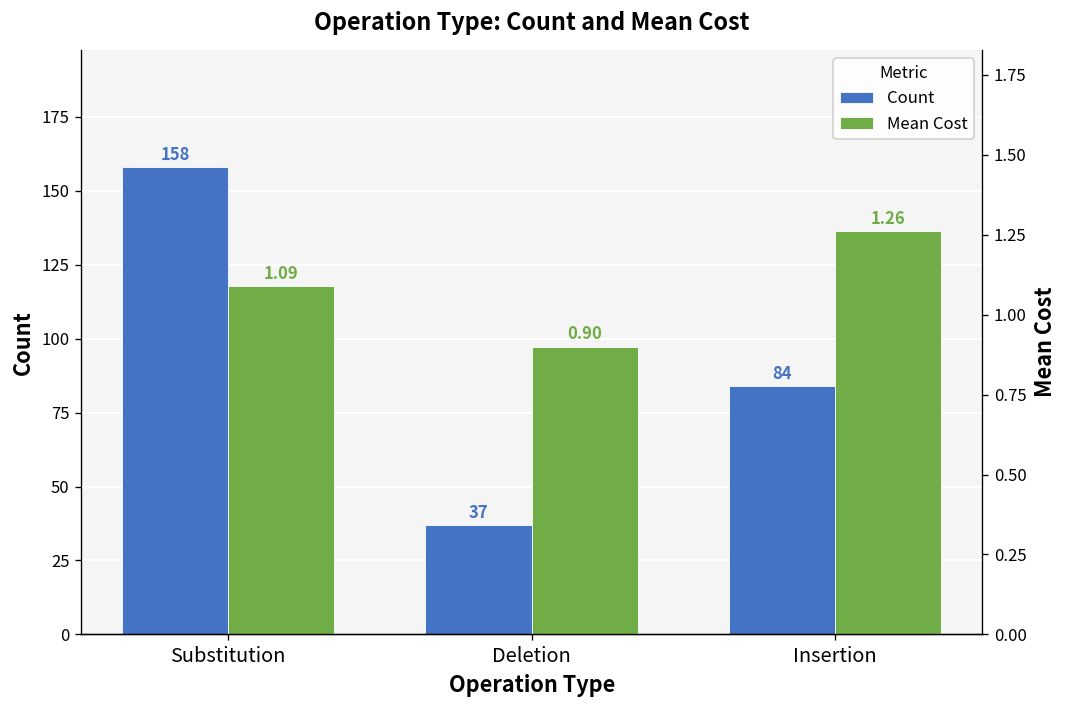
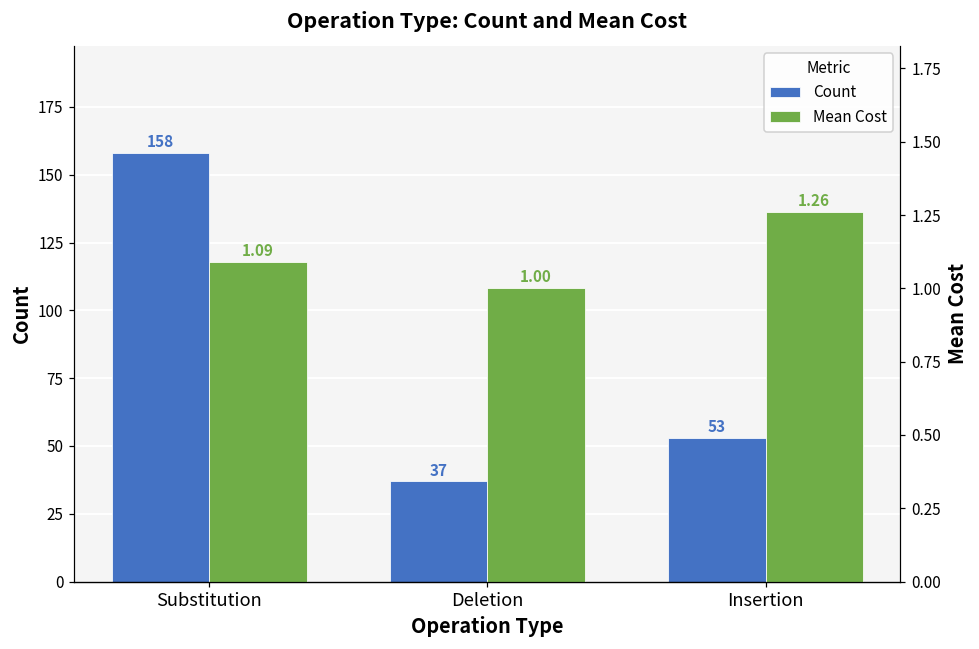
Count, Insertion: 84 -> 53
Mean Cost, Deletion: 0.90 -> 1.00
